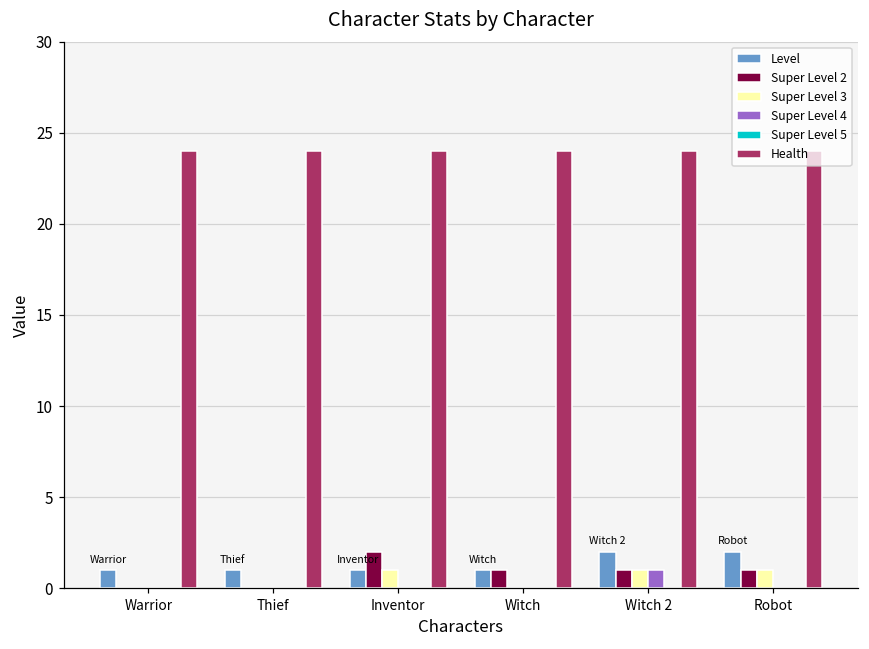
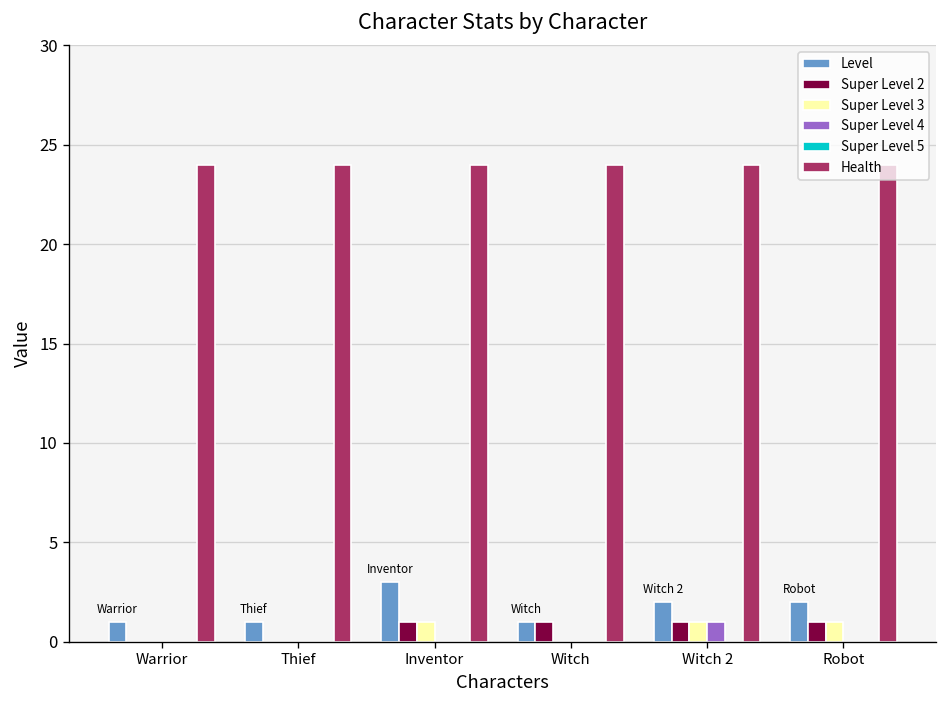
Level, Inventor: 1 -> 3
Super Level 2, Inventor: 2 -> 1
